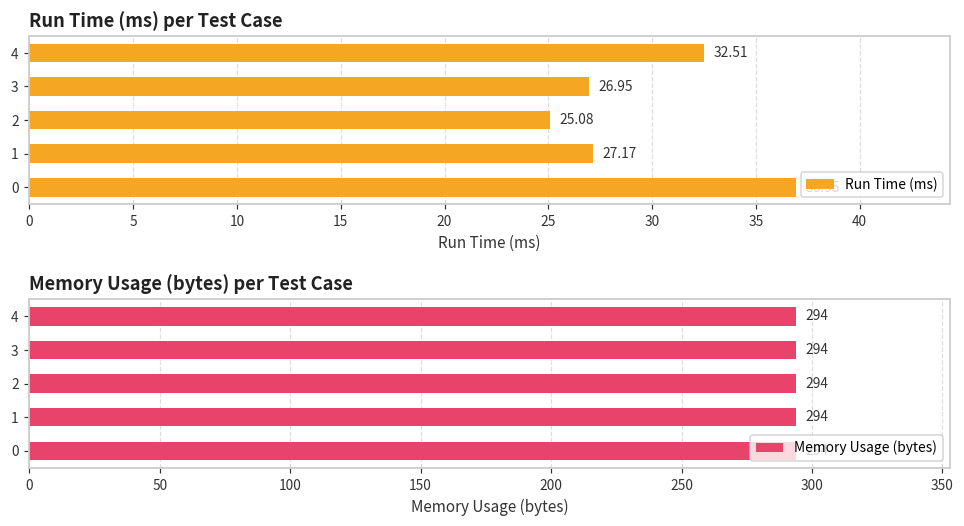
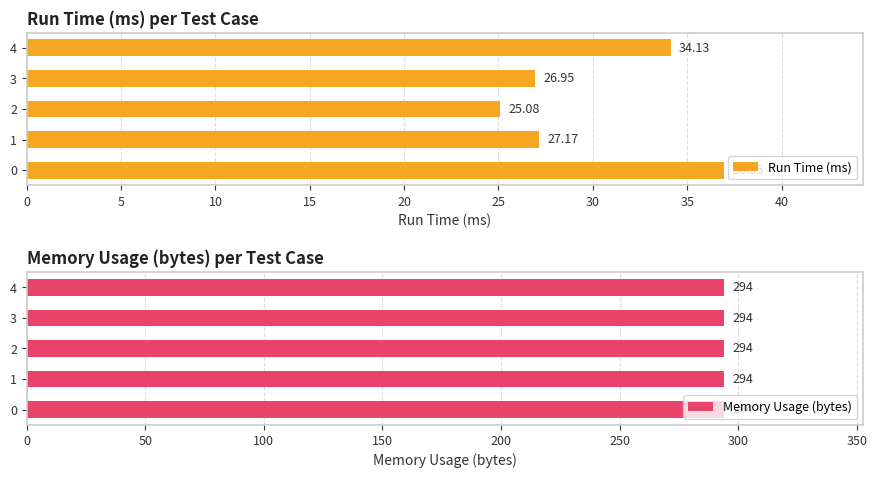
Run Time (ms) per Test Case, 4: 32.51 -> 34.13
